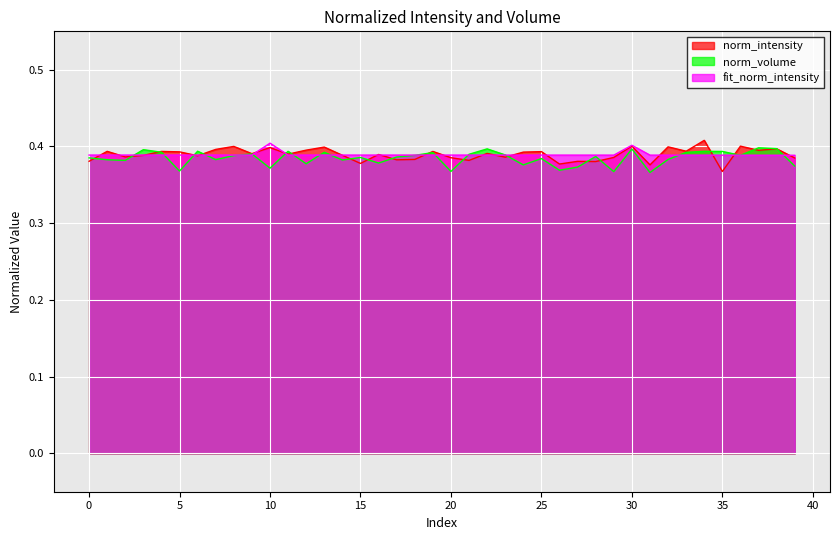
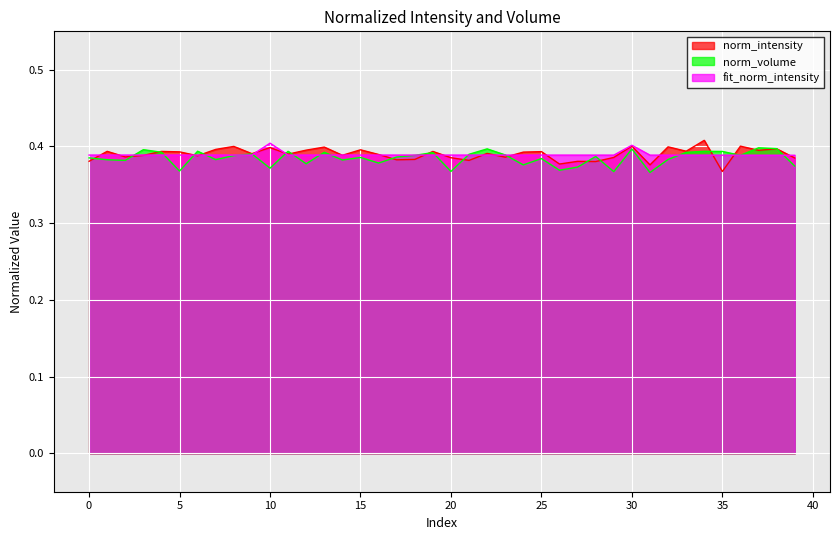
norm_intensity, 15: 0.38 -> 0.40
